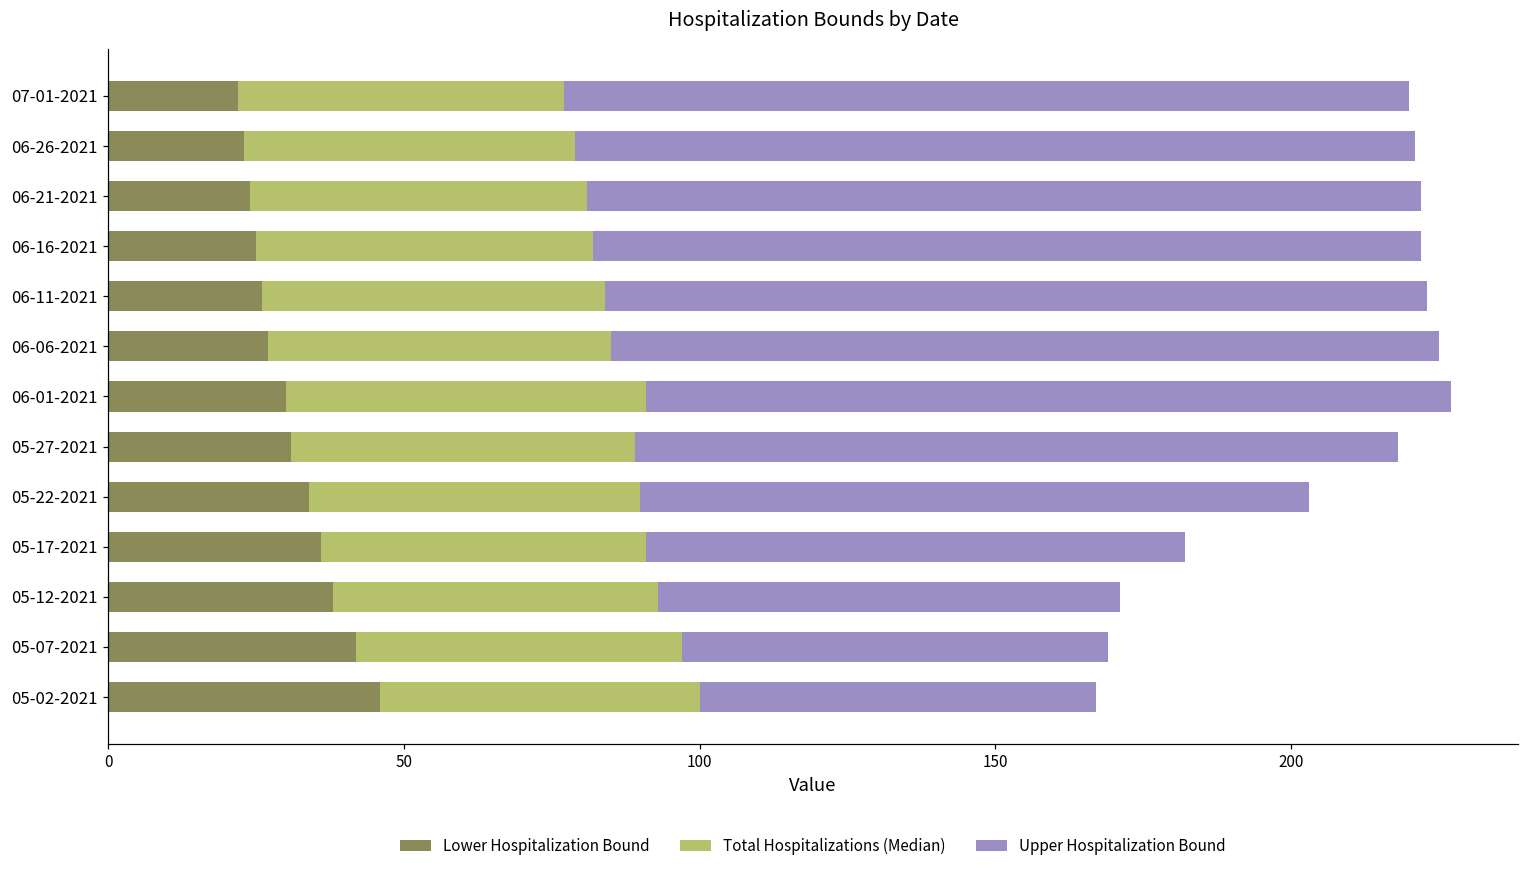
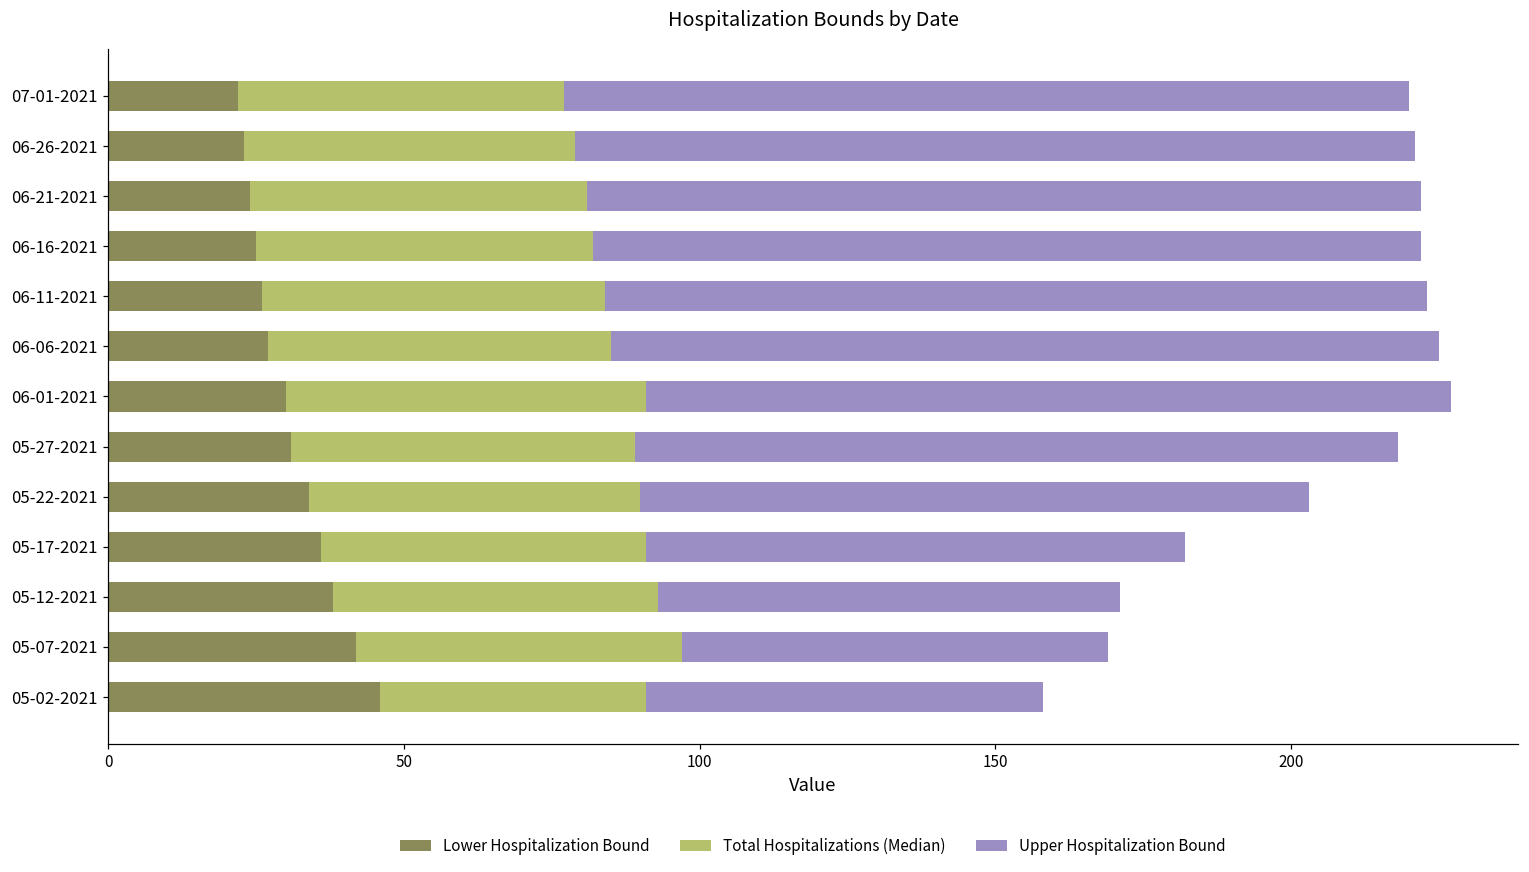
Total Hospitalizations (Median), 05-02-2021: 54 -> 45
